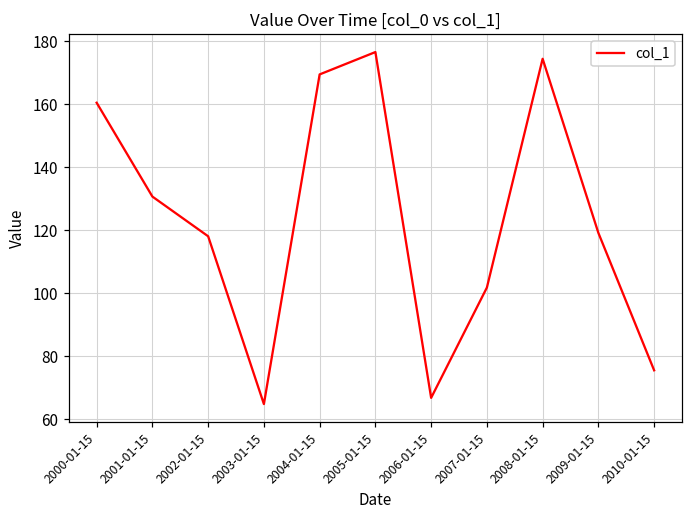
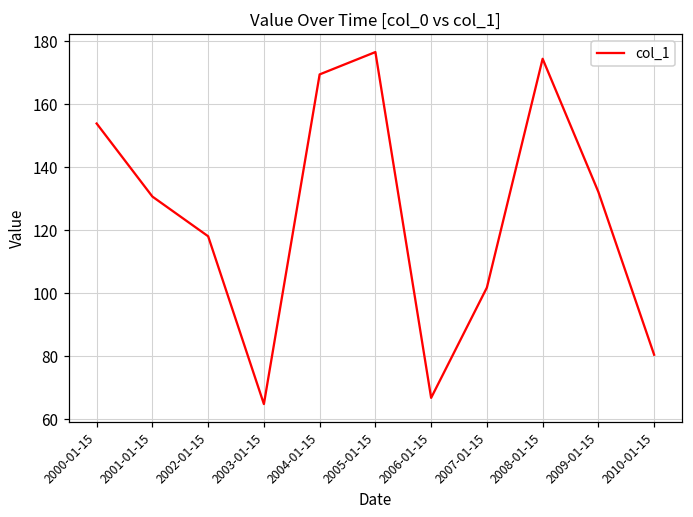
2000-01-15: 160 -> 154
2009-01-15: 119 -> 132
2010-01-15: 76 -> 80
